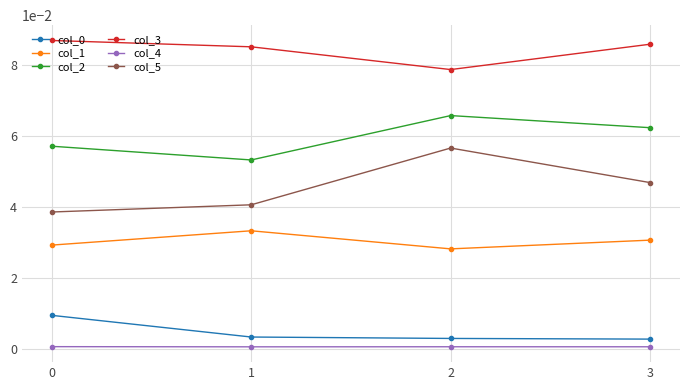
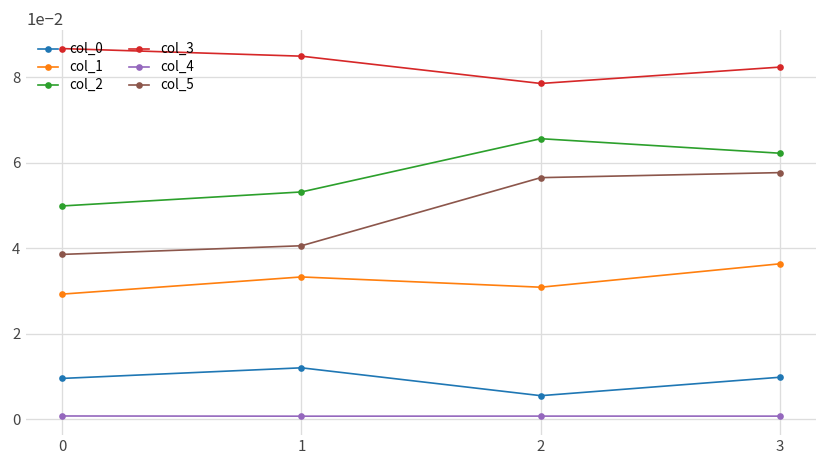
col_2, 0: 0.057 -> 0.050
col_0, 1: 0.003 -> 0.012
col_0, 2: 0.003 -> 0.005
col_1, 2: 0.028 -> 0.031
col_0, 3: 0.003 -> 0.010
col_1, 3: 0.031 -> 0.036
col_3, 3: 0.086 -> 0.082
col_5, 3: 0.047 -> 0.058
